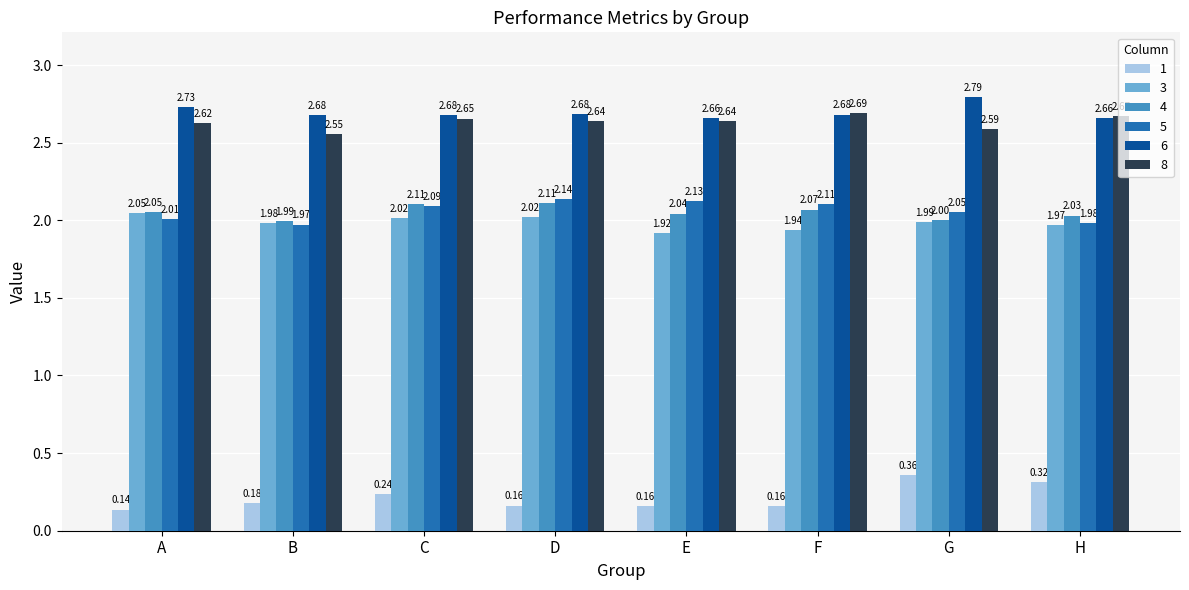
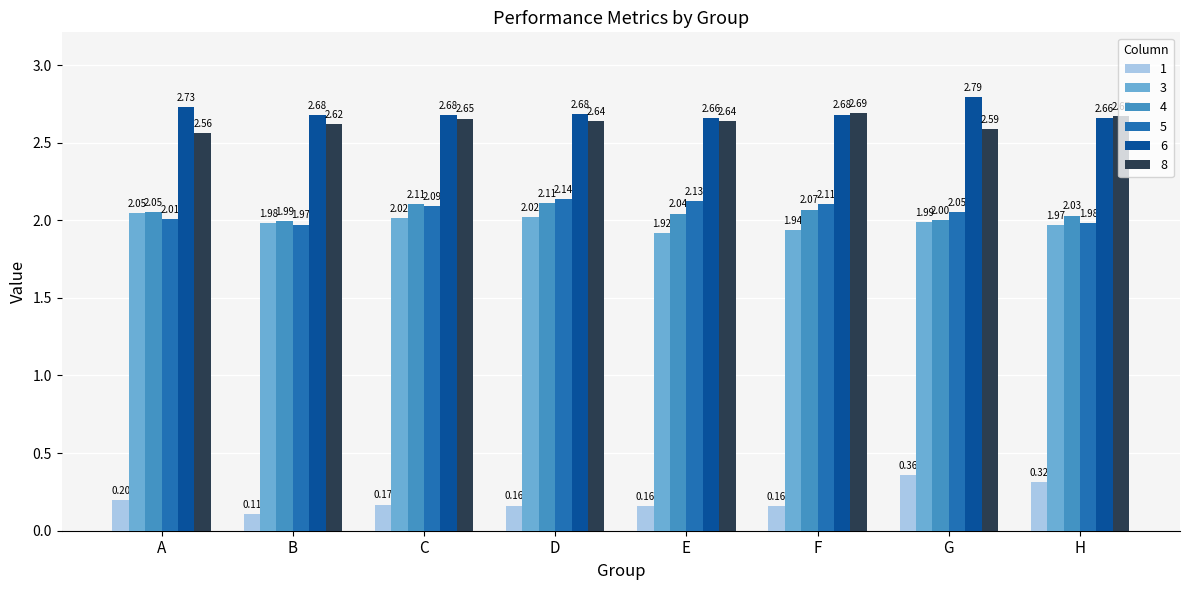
1, A: 0.14 -> 0.20
8, A: 2.62 -> 2.56
1, B: 0.18 -> 0.11
8, B: 2.55 -> 2.62
1, C: 0.24 -> 0.17
